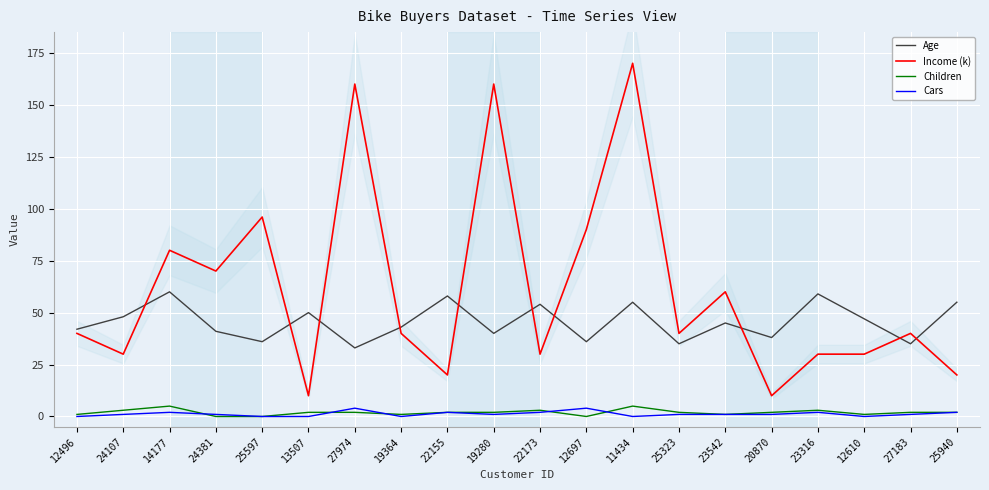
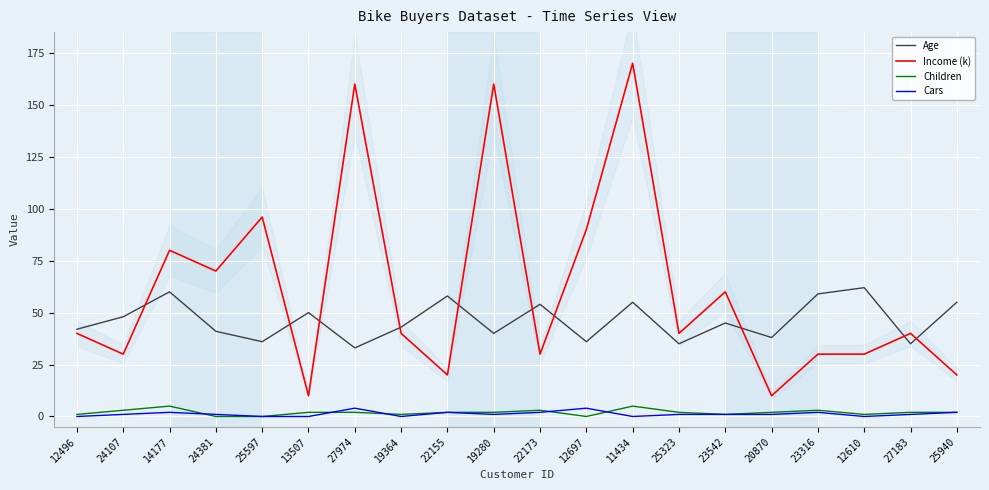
Age, 12610: 47 -> 62
